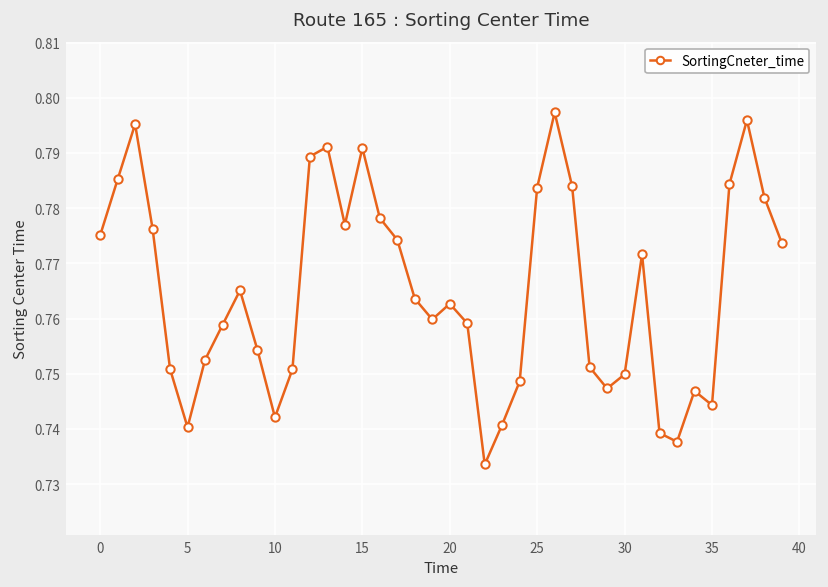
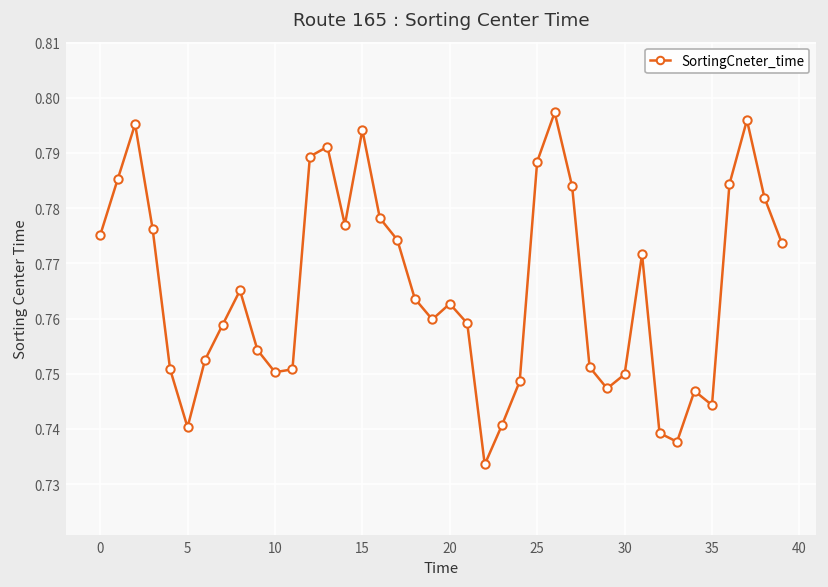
10: 0.742 -> 0.750
15: 0.791 -> 0.794
25: 0.784 -> 0.788
